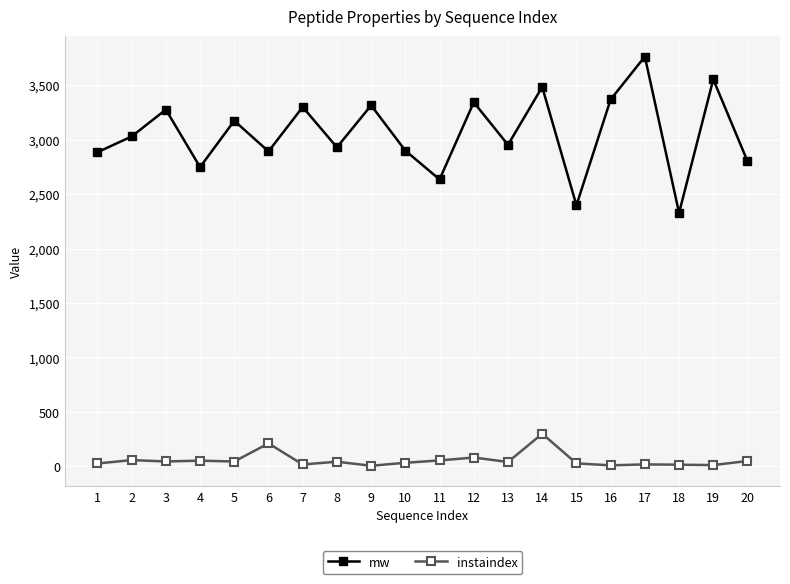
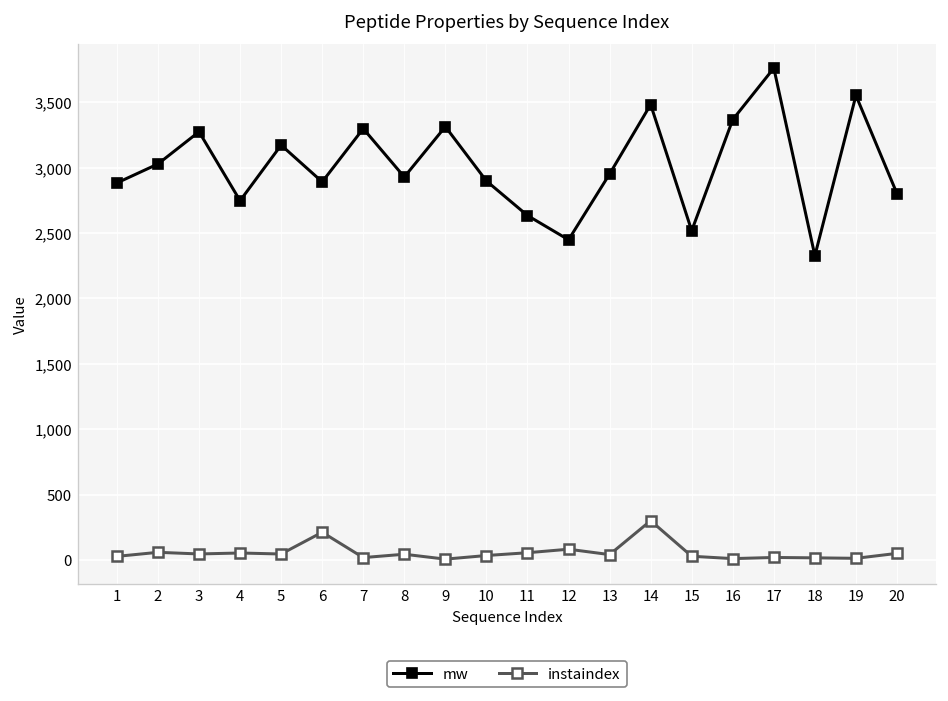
mw, 12: 3,340 -> 2,450
mw, 15: 2,400 -> 2,520
